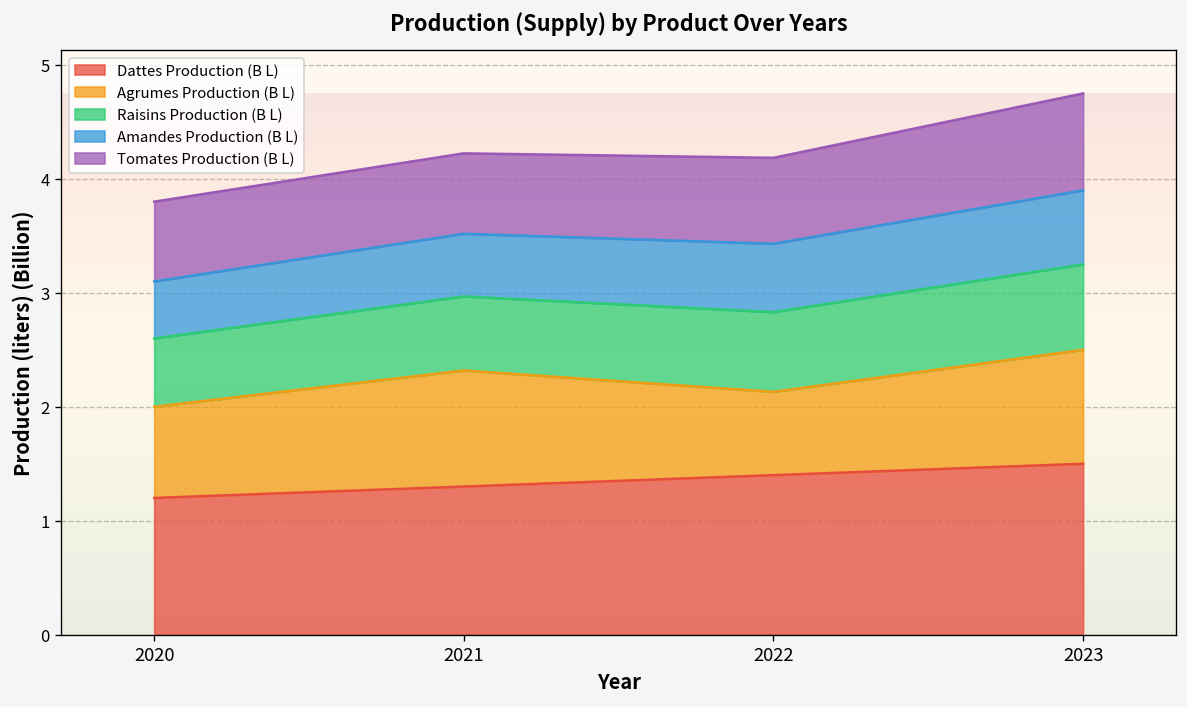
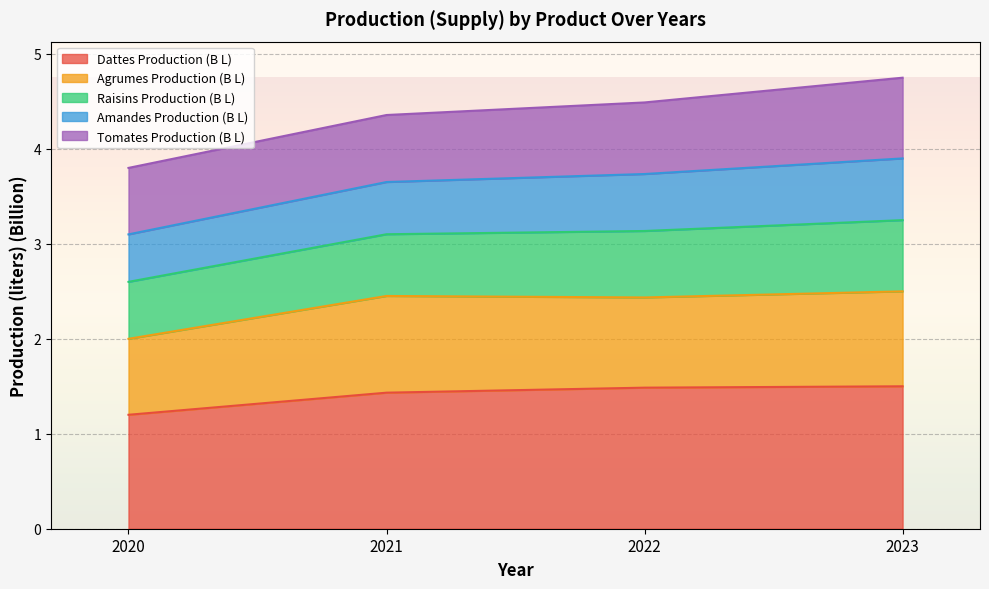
Dattes Production (B L), 2021: 1.3 -> 1.4
Dattes Production (B L), 2022: 1.4 -> 1.5
Agrumes Production (B L), 2022: 0.7 -> 1.0
